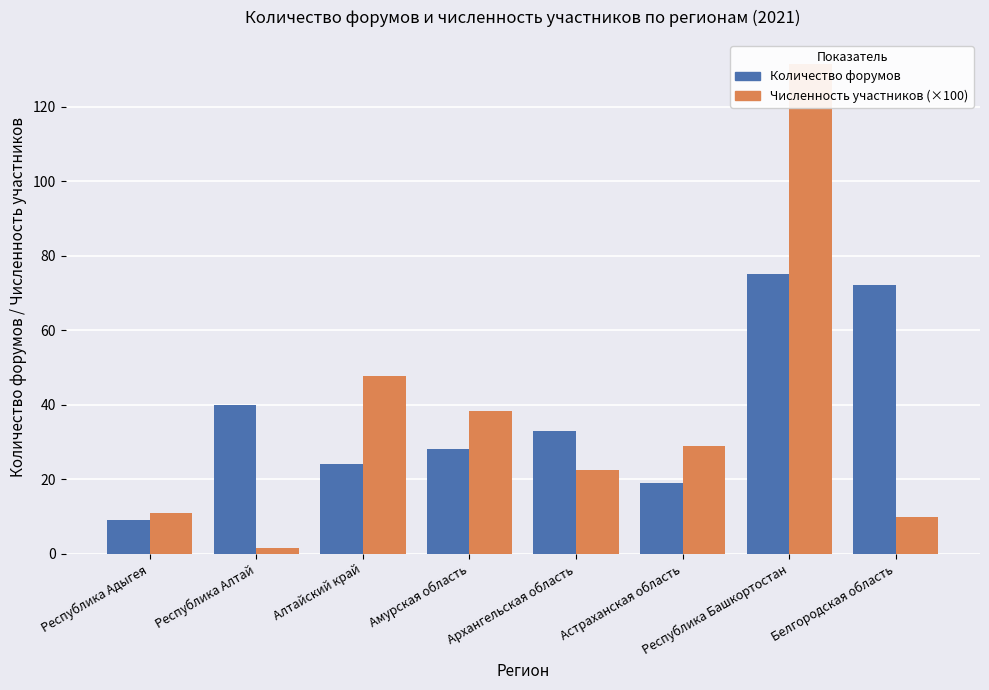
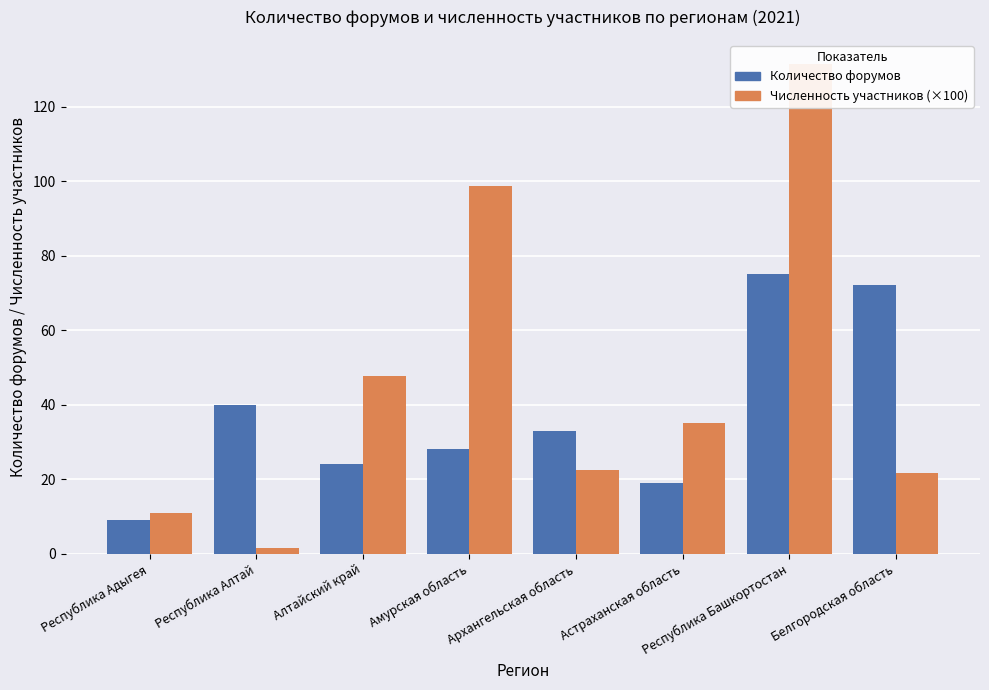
Численность участников (×100), Амурская область: 38 -> 99
Численность участников (×100), Астраханская область: 29 -> 35
Численность участников (×100), Белгородская область: 10 -> 22
